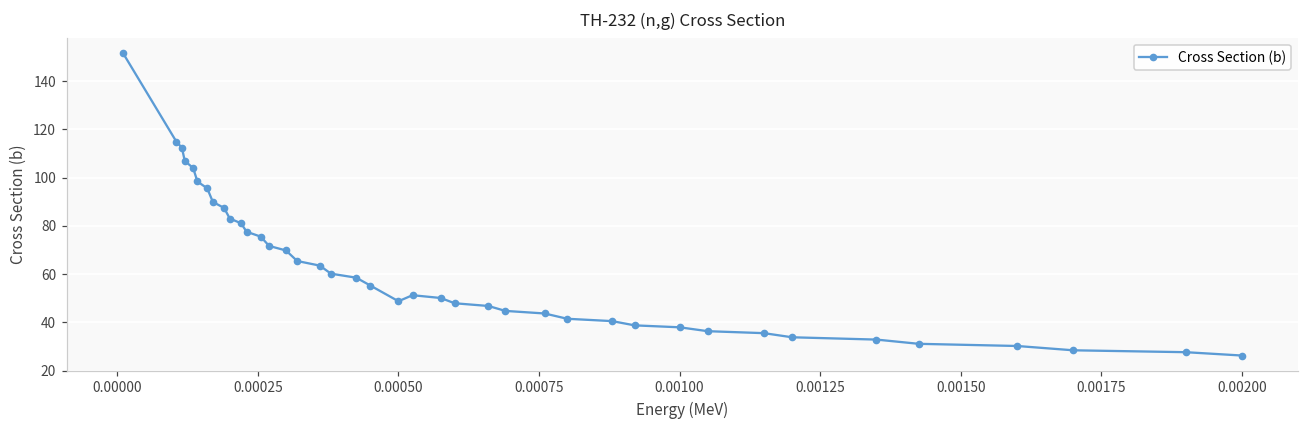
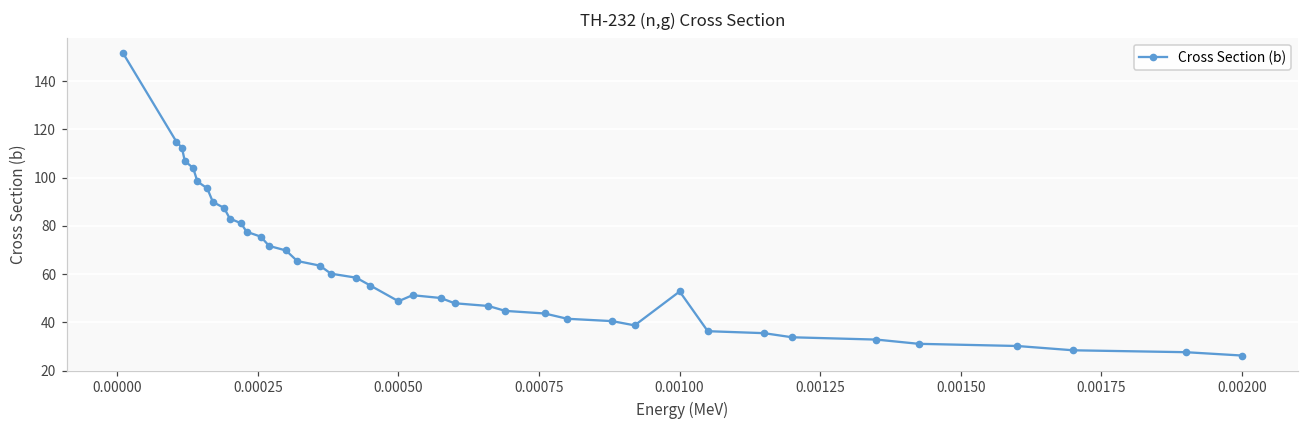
0.00100: 38 -> 53
